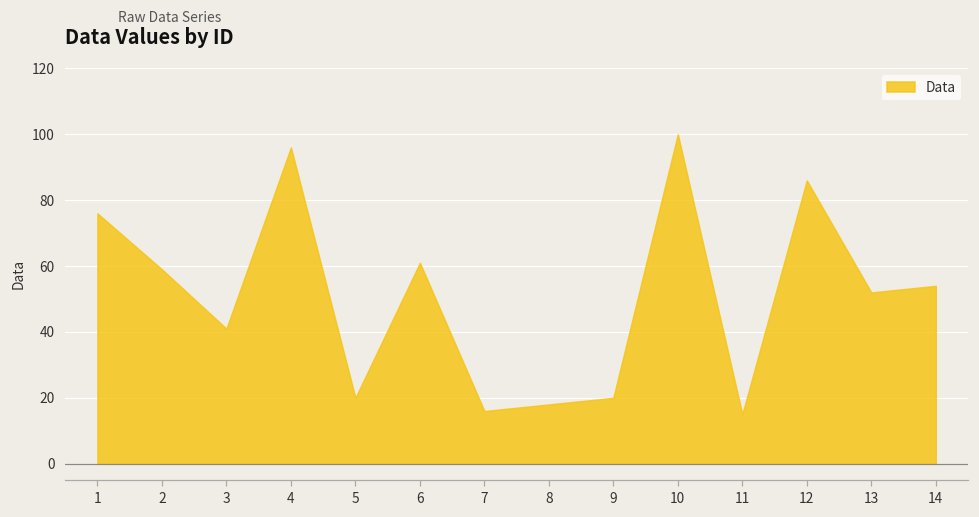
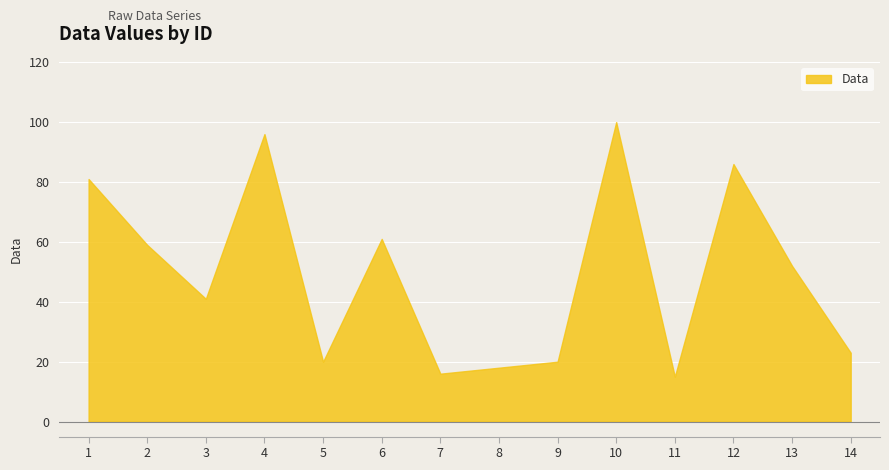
1: 76 -> 81
14: 54 -> 23
